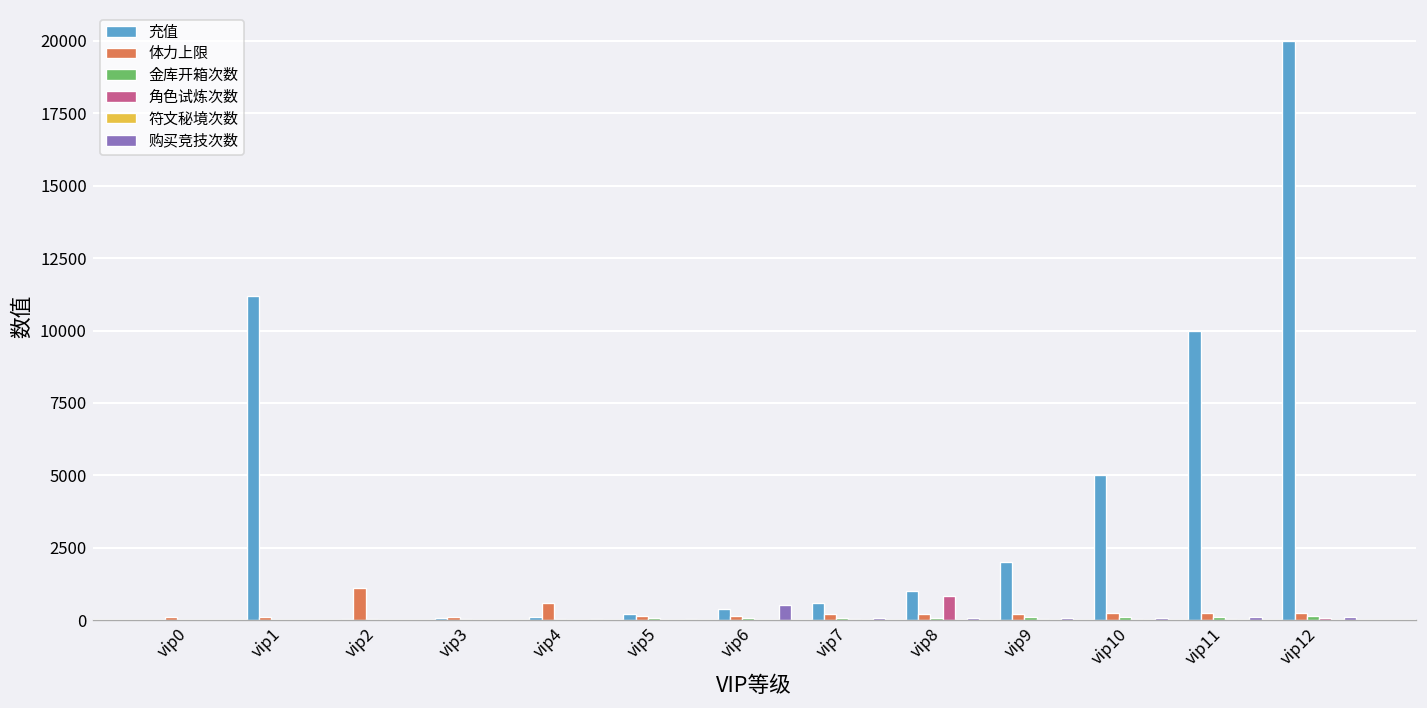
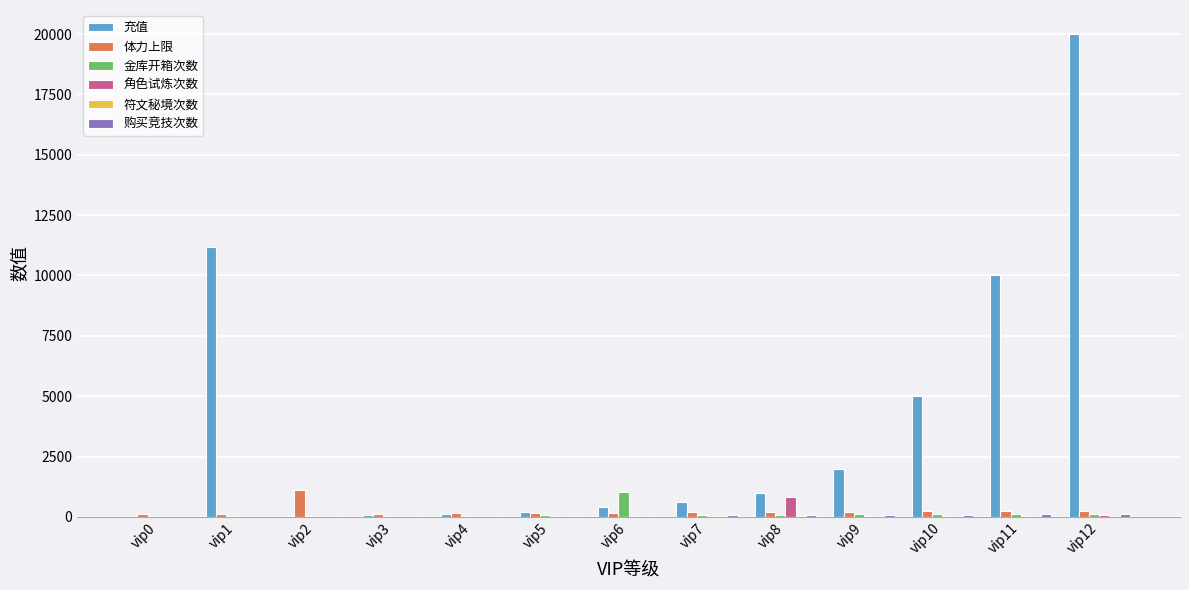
体力上限, vip4: 600 -> 200
金库开箱次数, vip6: 100 -> 1000
购买竞技次数, vip6: 500 -> 100
